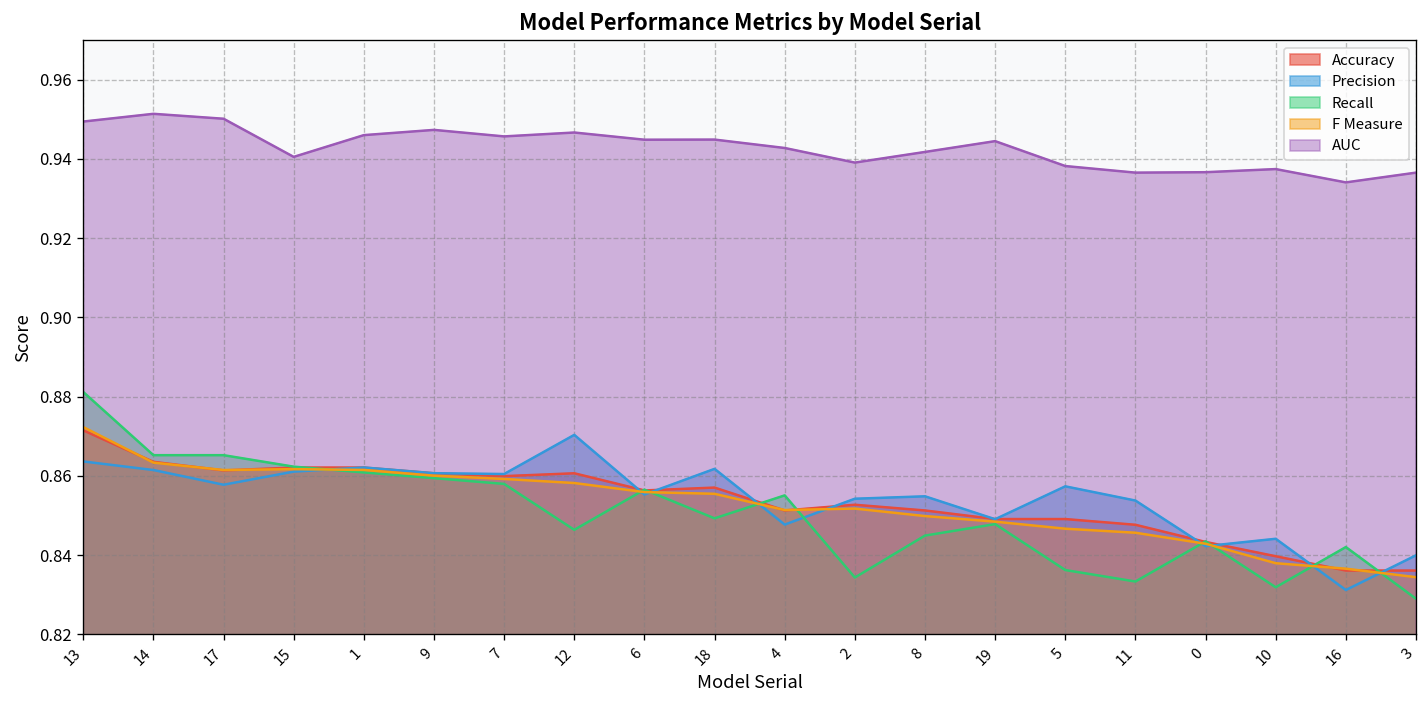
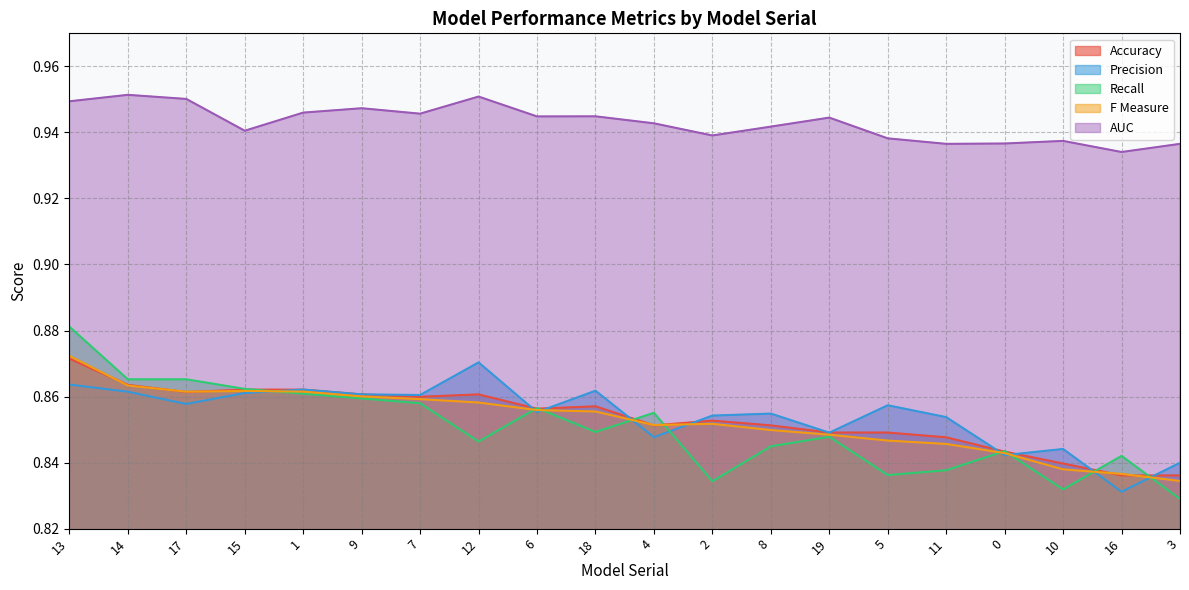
AUC, 12: 0.947 -> 0.951
Recall, 11: 0.833 -> 0.838
